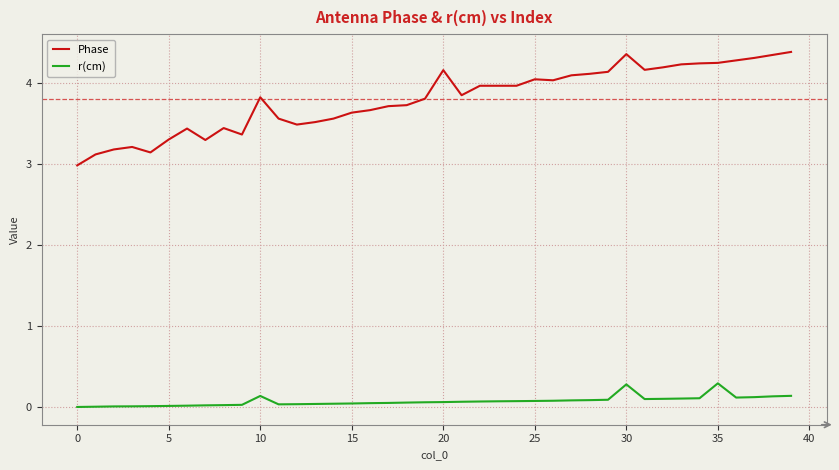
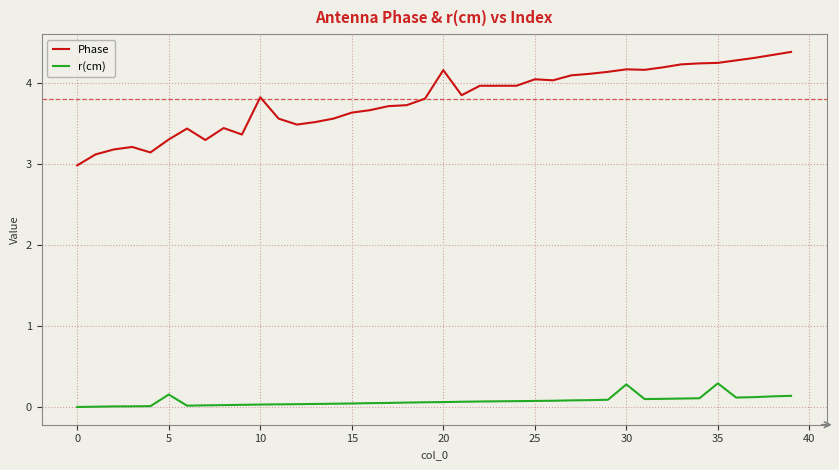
r(cm), 5: 0.0 -> 0.2
r(cm), 10: 0.1 -> 0.0
Phase, 30: 4.4 -> 4.2
